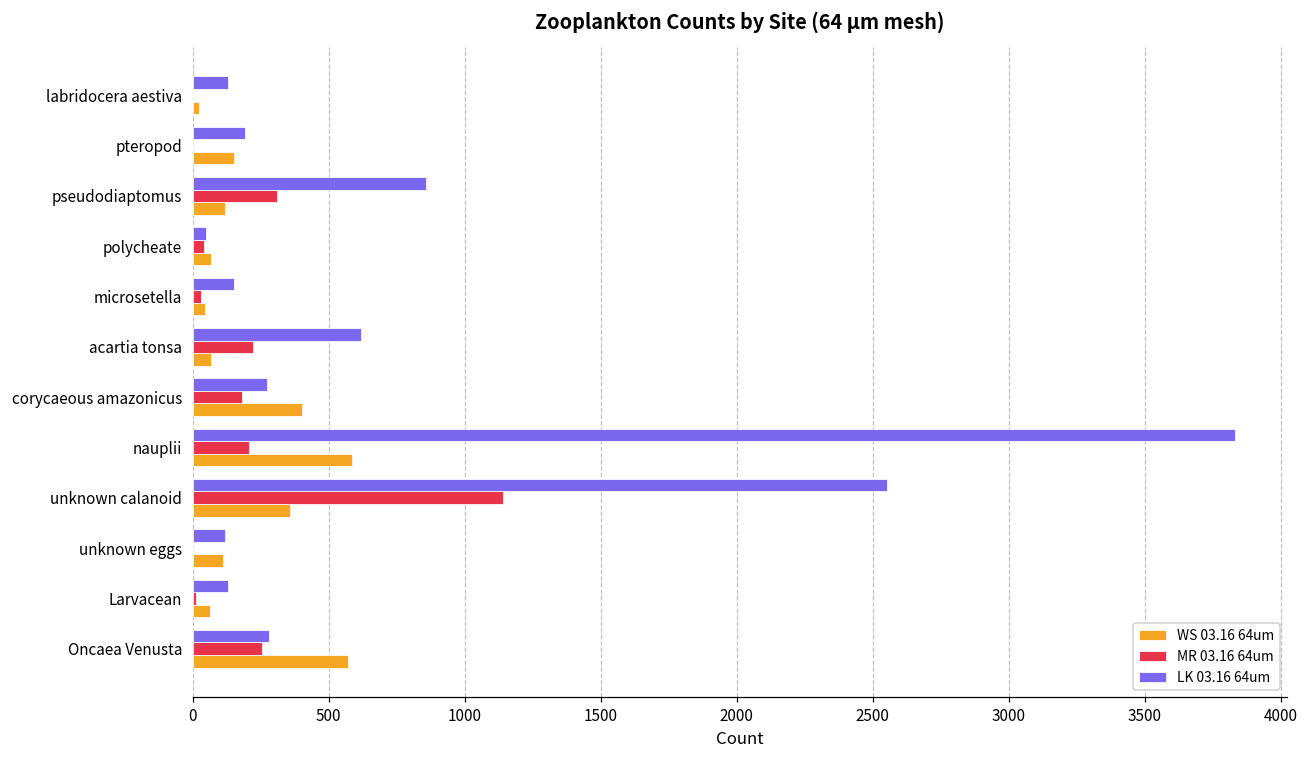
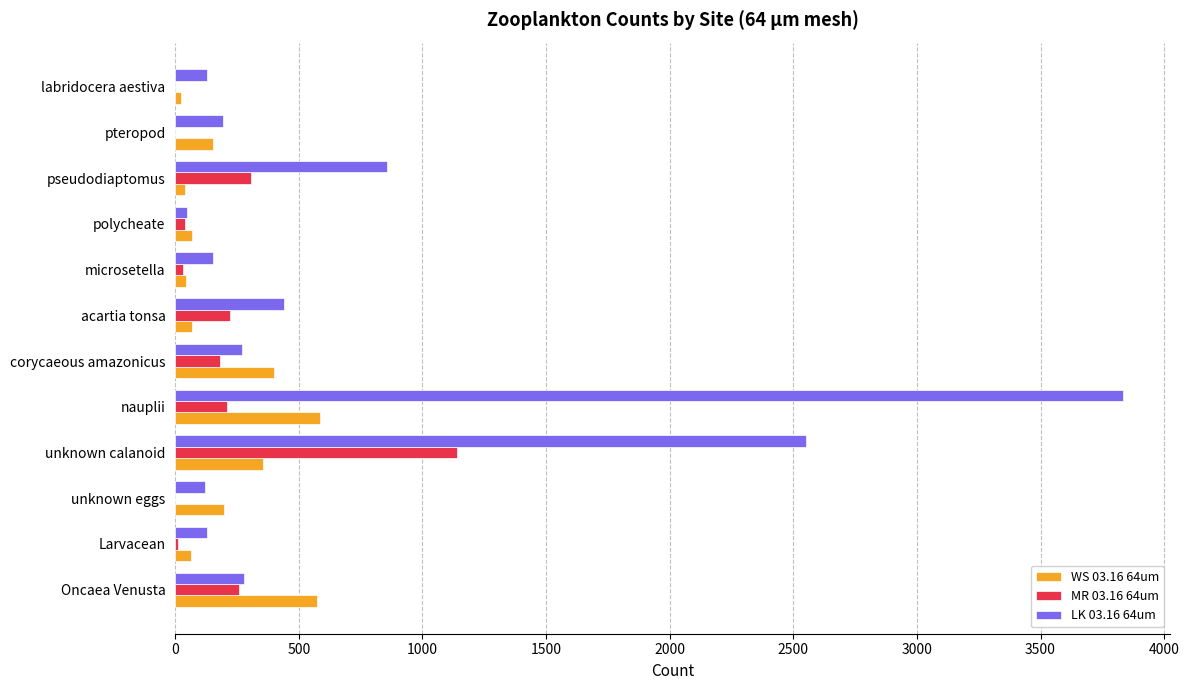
WS 03.16 64um, pseudodiaptomus: 120 -> 40
LK 03.16 64um, acartia tonsa: 620 -> 440
WS 03.16 64um, unknown eggs: 110 -> 200
